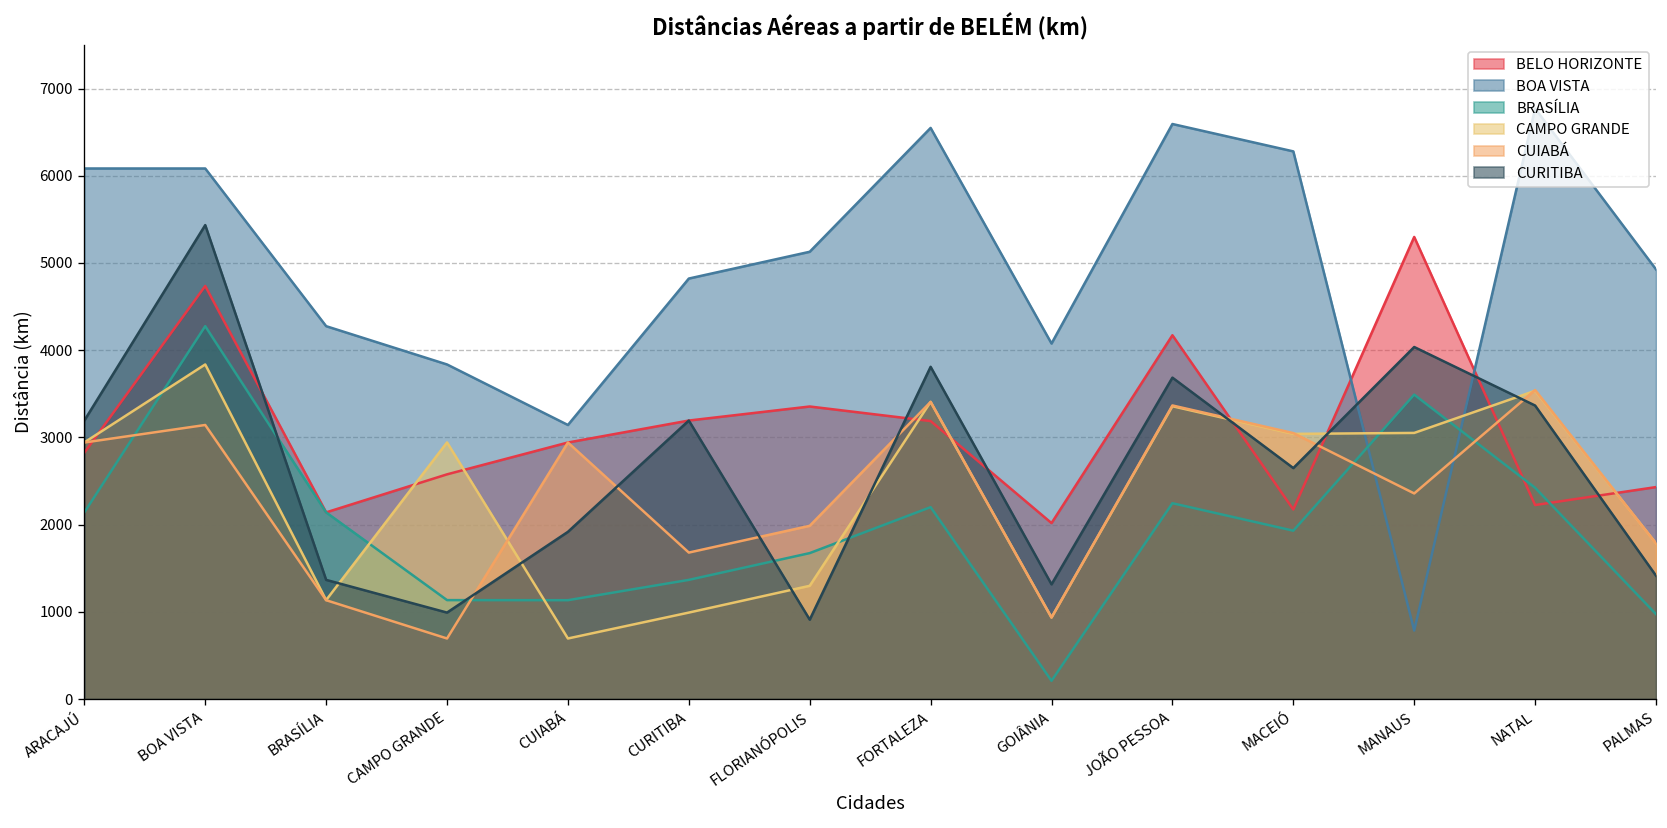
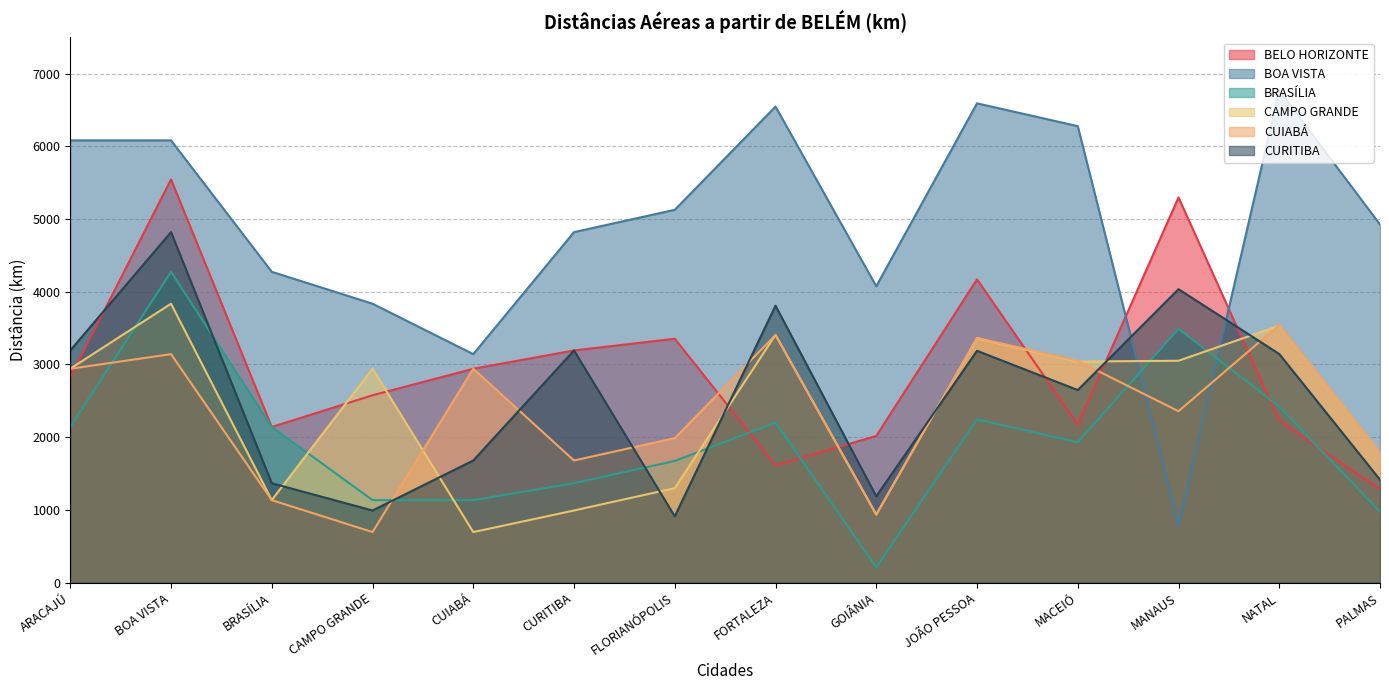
BELO HORIZONTE, BOA VISTA: 4700 -> 5500
CURITIBA, BOA VISTA: 5400 -> 4800
CURITIBA, CUIABÁ: 1900 -> 1700
BELO HORIZONTE, FORTALEZA: 3200 -> 1600
CURITIBA, GOIÂNIA: 1300 -> 1200
CURITIBA, JOÃO PESSOA: 3700 -> 3200
CURITIBA, NATAL: 3400 -> 3100
BELO HORIZONTE, PALMAS: 2400 -> 1300
